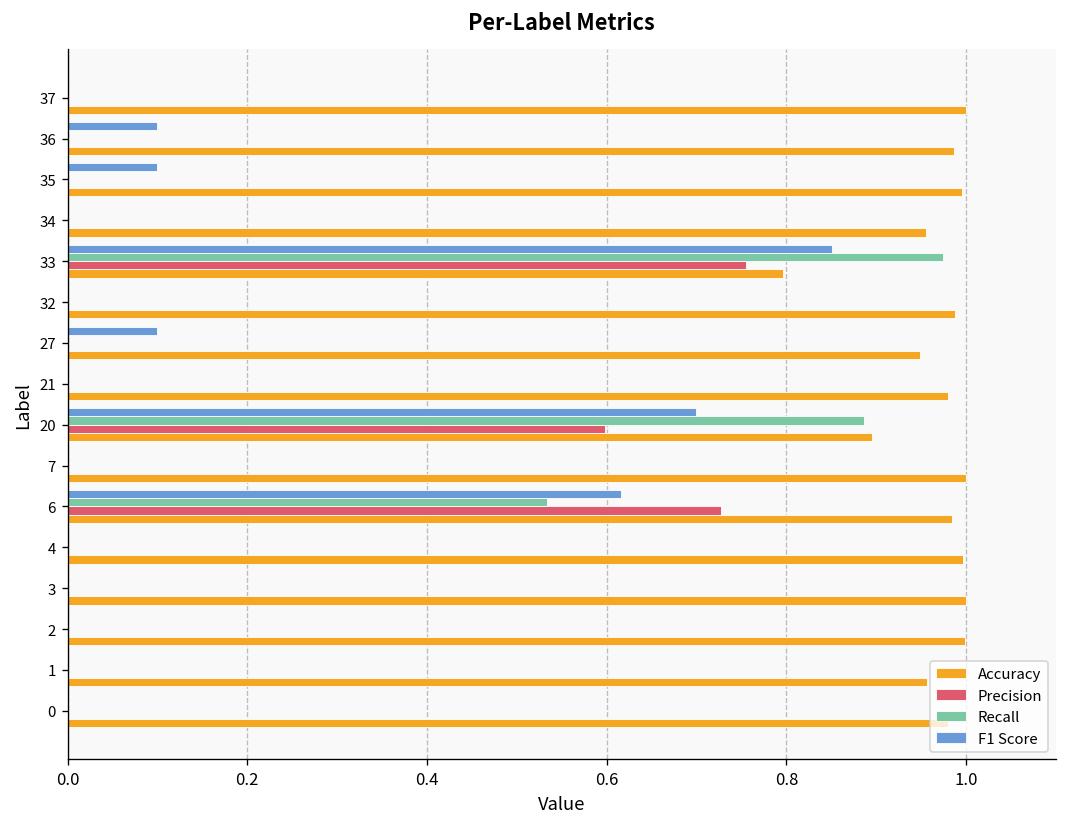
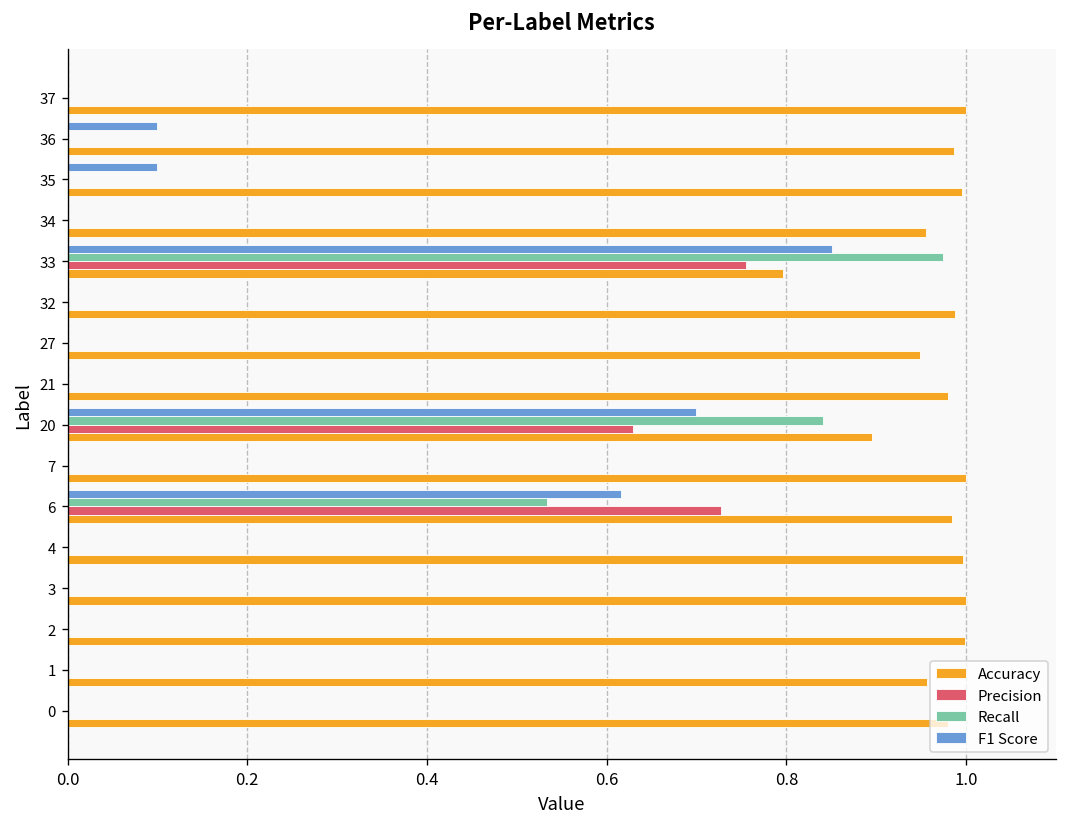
F1 Score, 27: 0.1 -> 0.0
Recall, 20: 0.89 -> 0.84
Precision, 20: 0.60 -> 0.63
